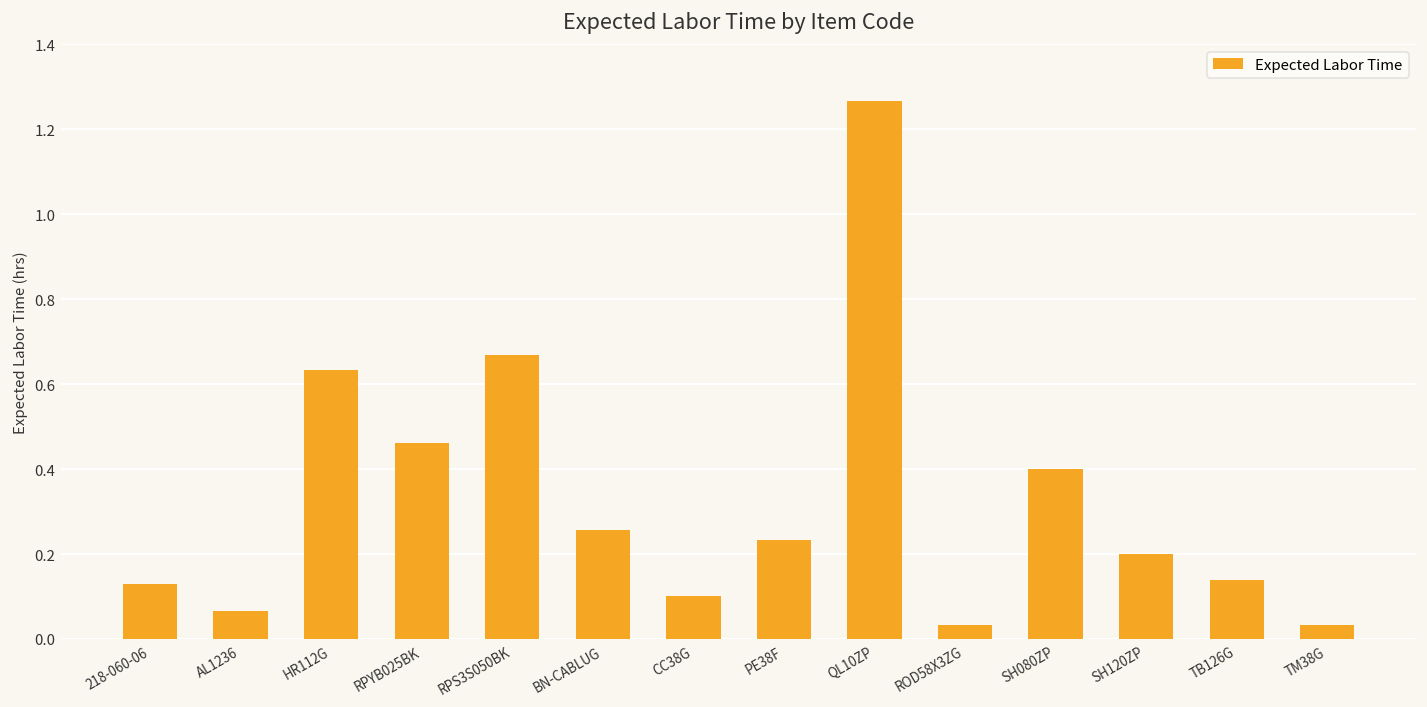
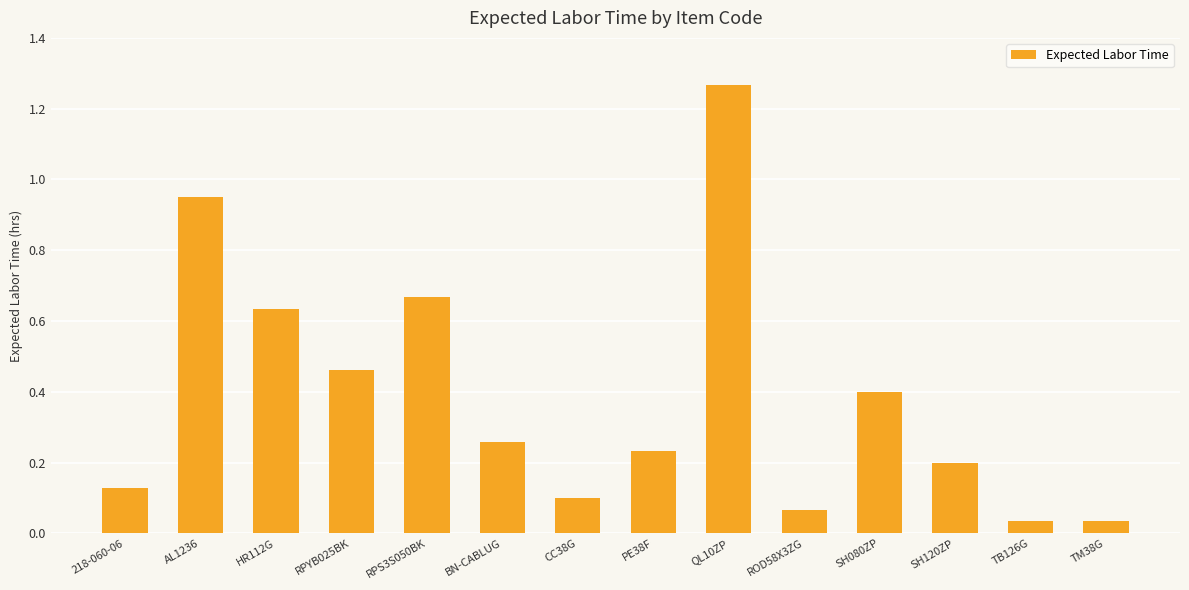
AL1236: 0.07 -> 0.95
ROD58X3ZG: 0.03 -> 0.07
TB126G: 0.14 -> 0.03
